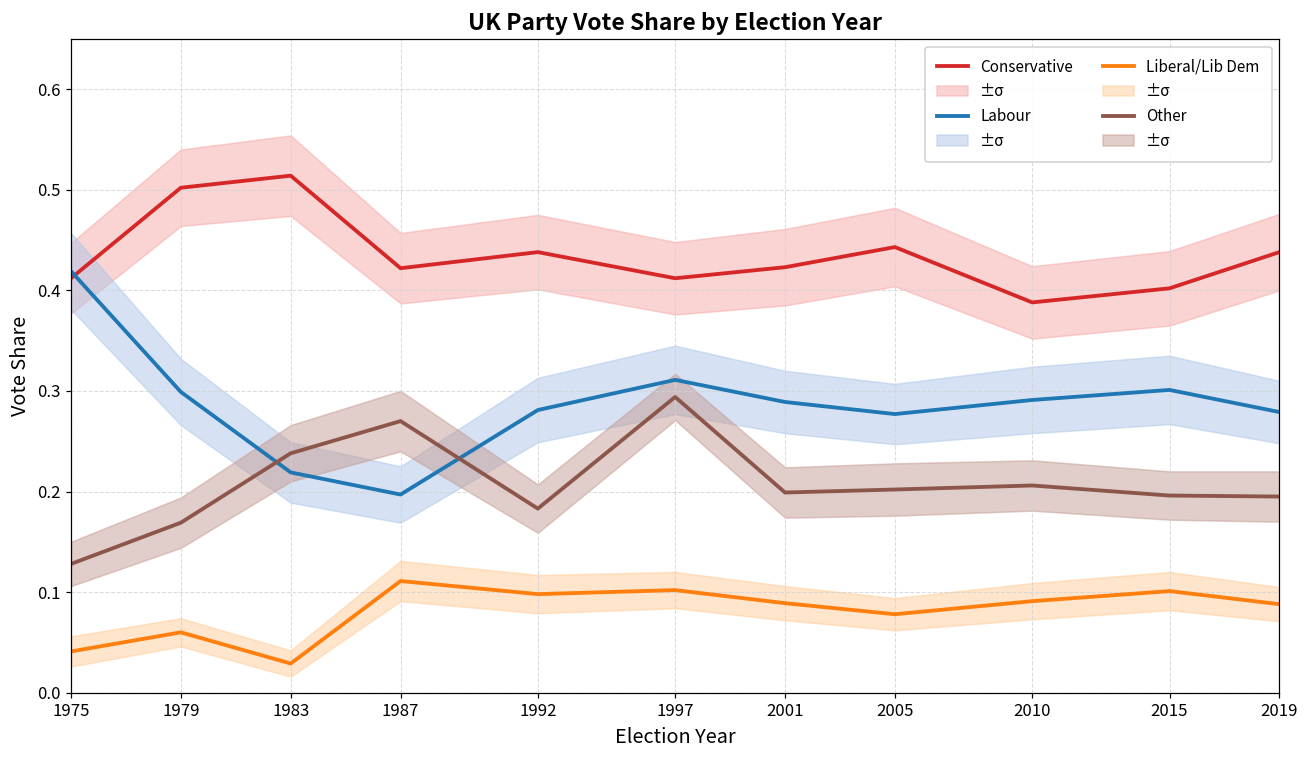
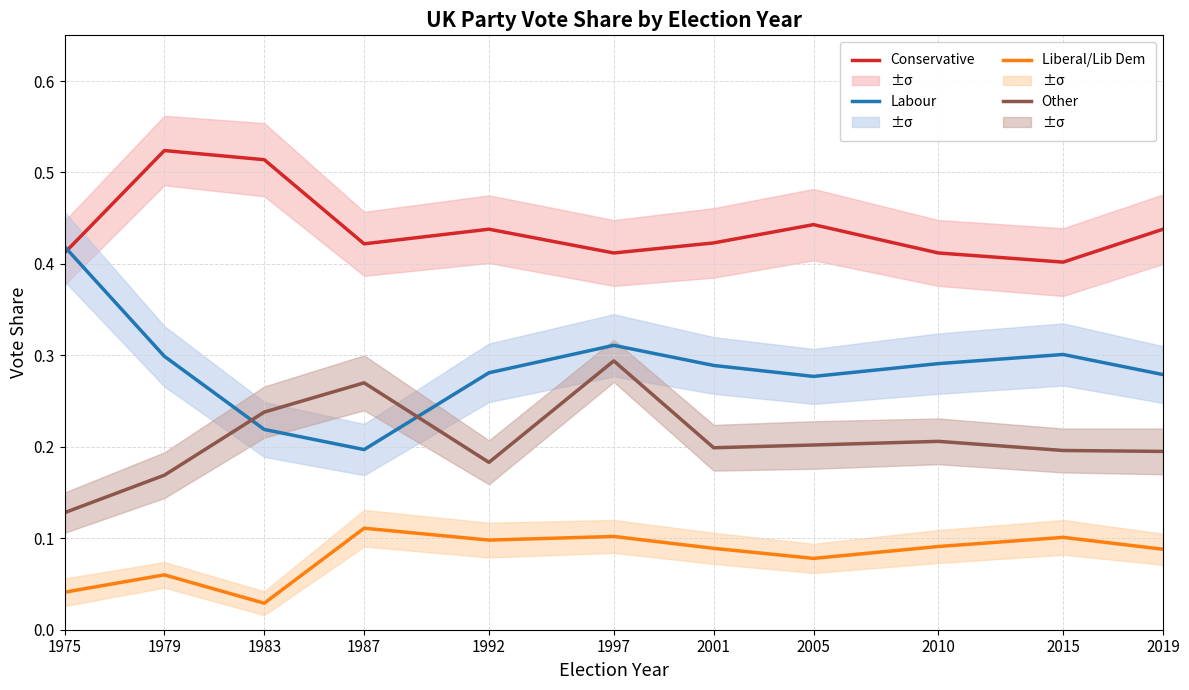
Conservative, 1979: 0.50 -> 0.52
Conservative, 2010: 0.39 -> 0.41
